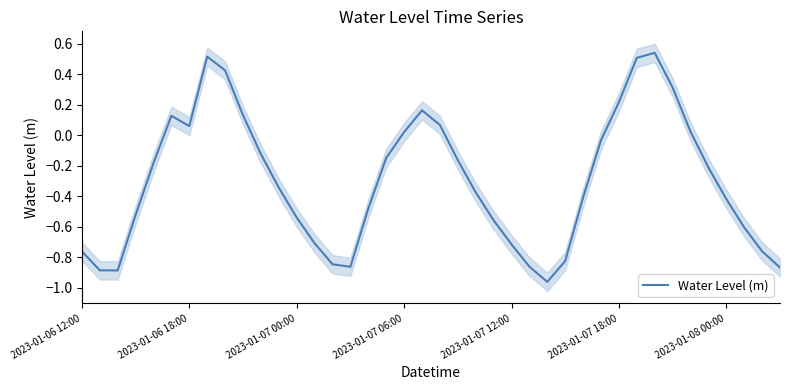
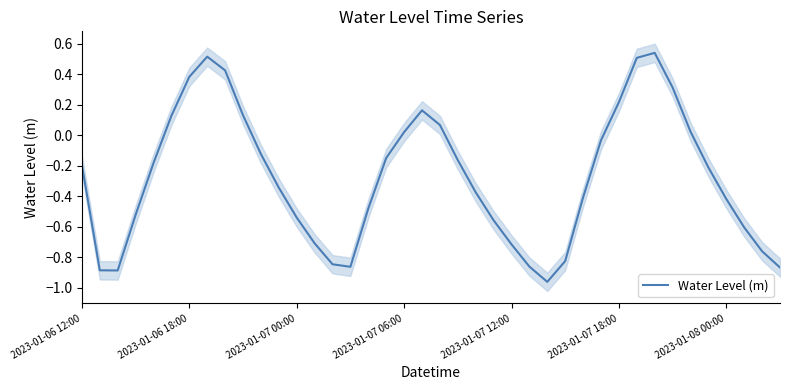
Water Level (m), 2023-01-06 12:00: -0.76 -> -0.19
Water Level (m), 2023-01-06 18:00: 0.06 -> 0.38
